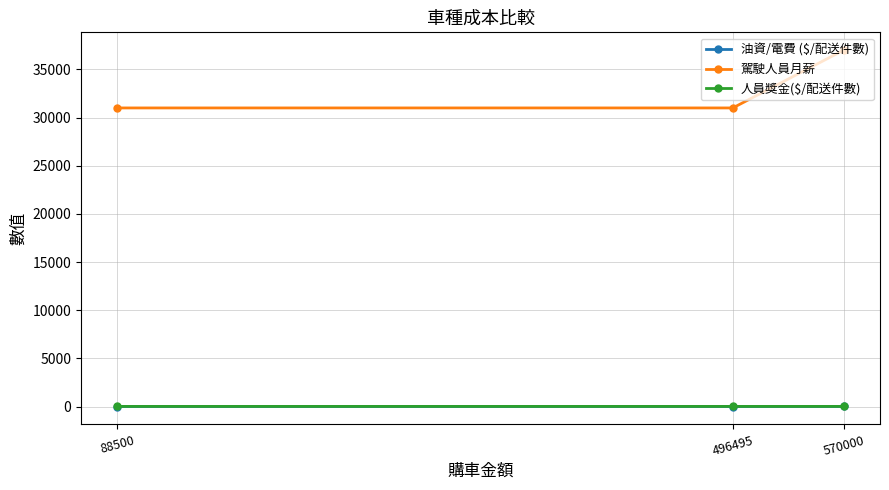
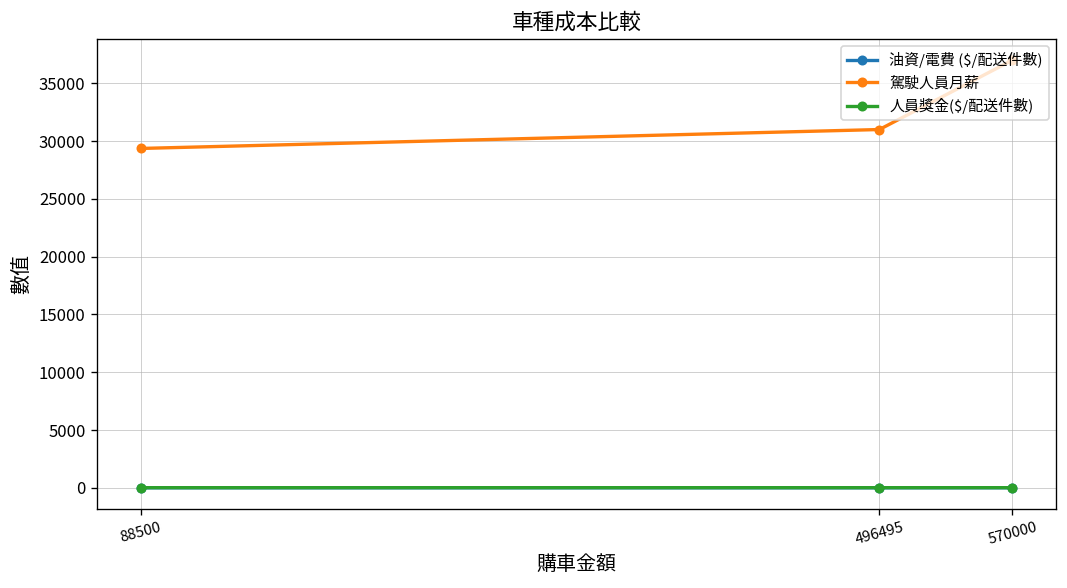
駕駛人員月薪, 88500: 31000 -> 29000
